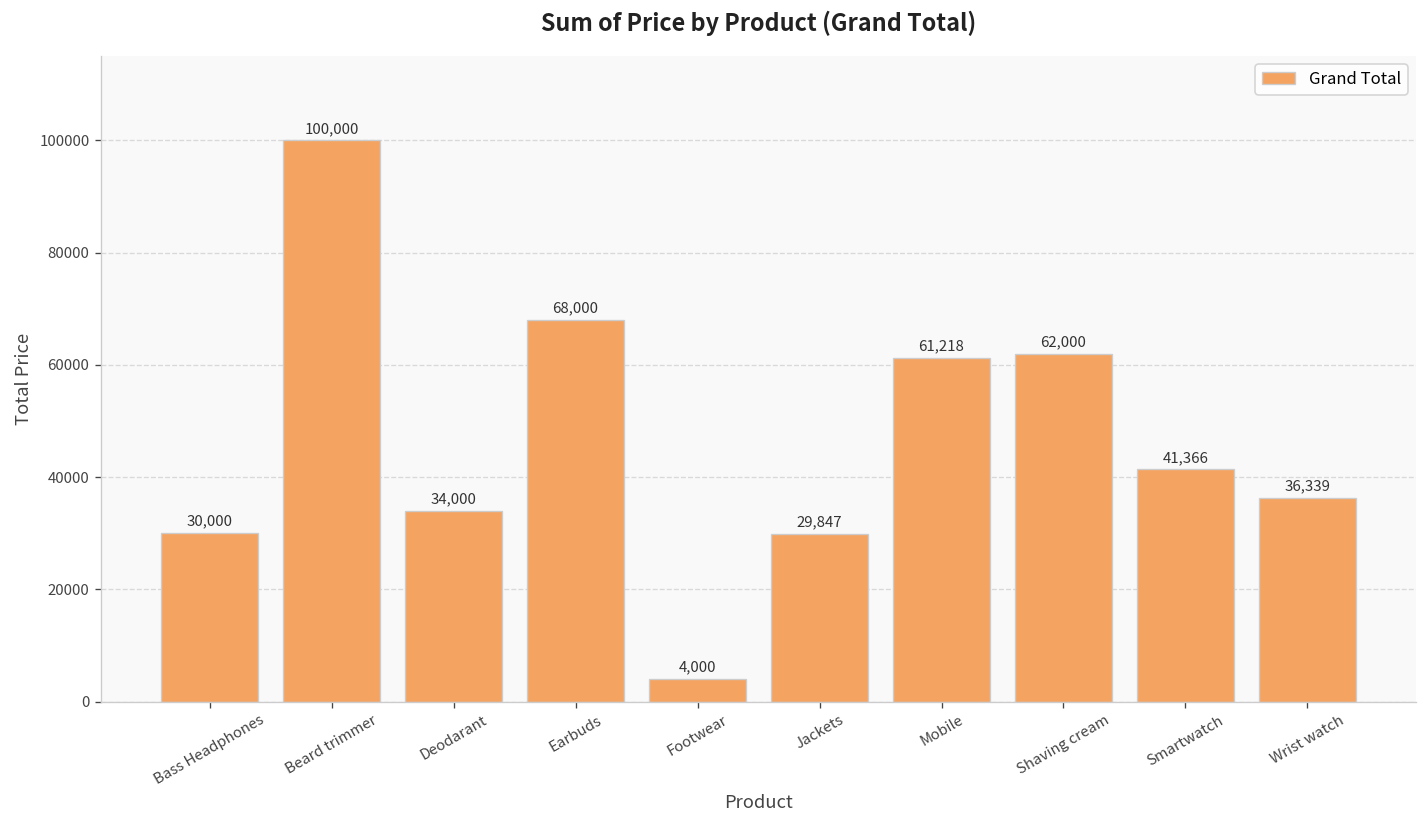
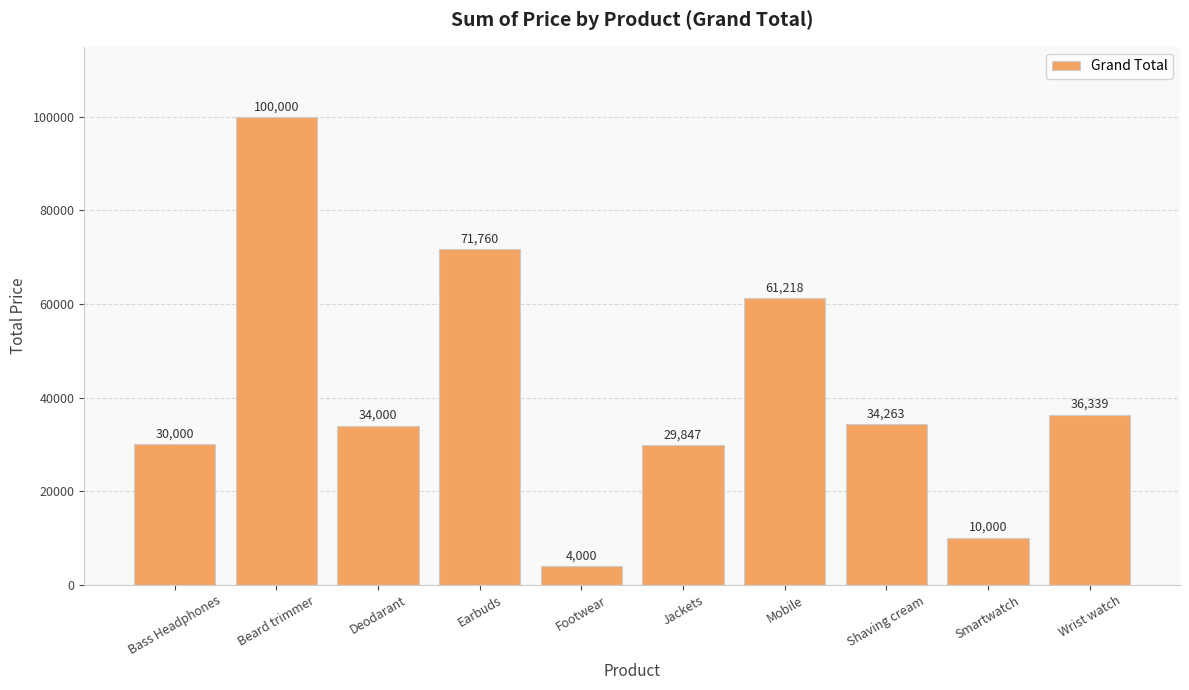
Earbuds: 68,000 -> 71,760
Shaving cream: 62,000 -> 34,263
Smartwatch: 41,366 -> 10,000
